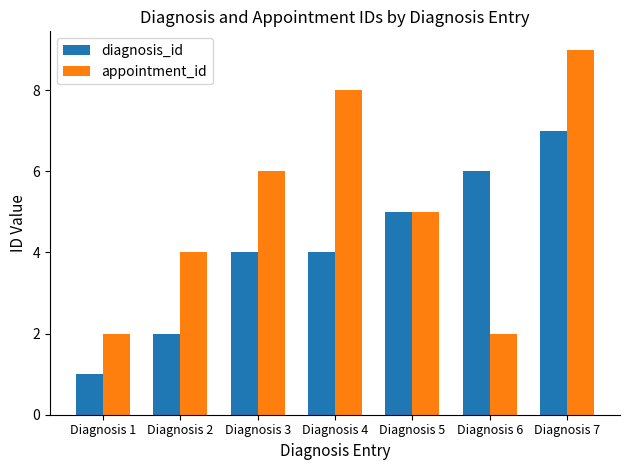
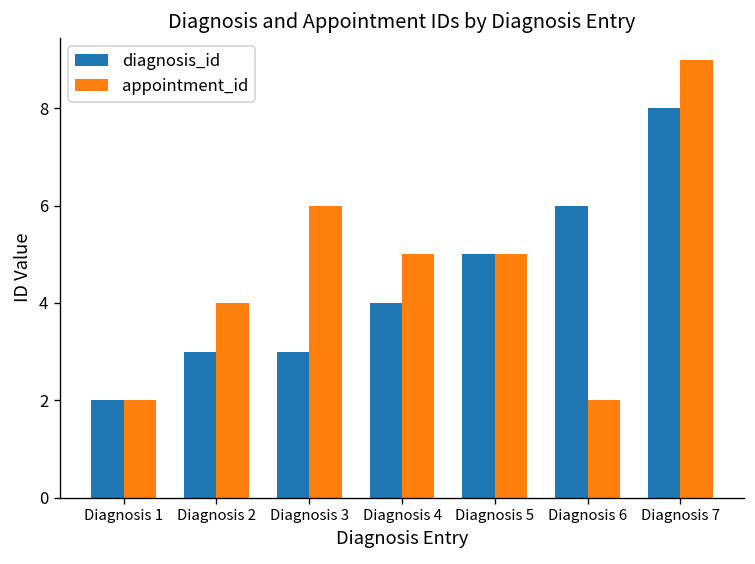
diagnosis_id, Diagnosis 1: 1 -> 2
diagnosis_id, Diagnosis 2: 2 -> 3
diagnosis_id, Diagnosis 3: 4 -> 3
appointment_id, Diagnosis 4: 8 -> 5
diagnosis_id, Diagnosis 7: 7 -> 8
